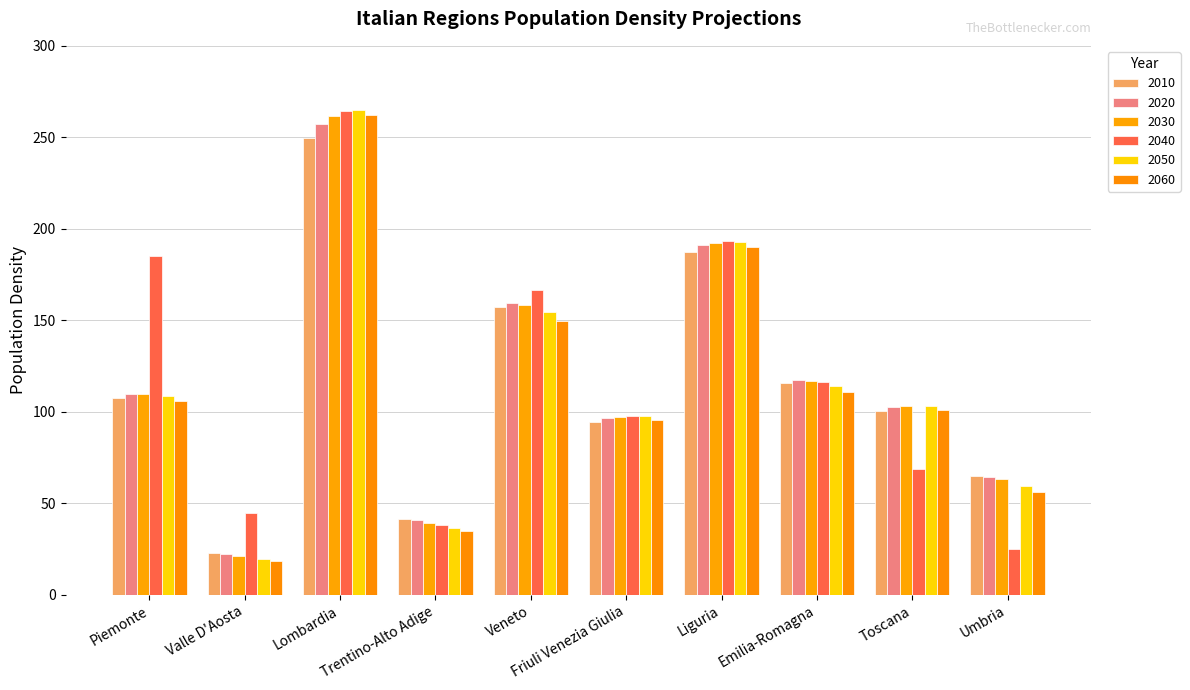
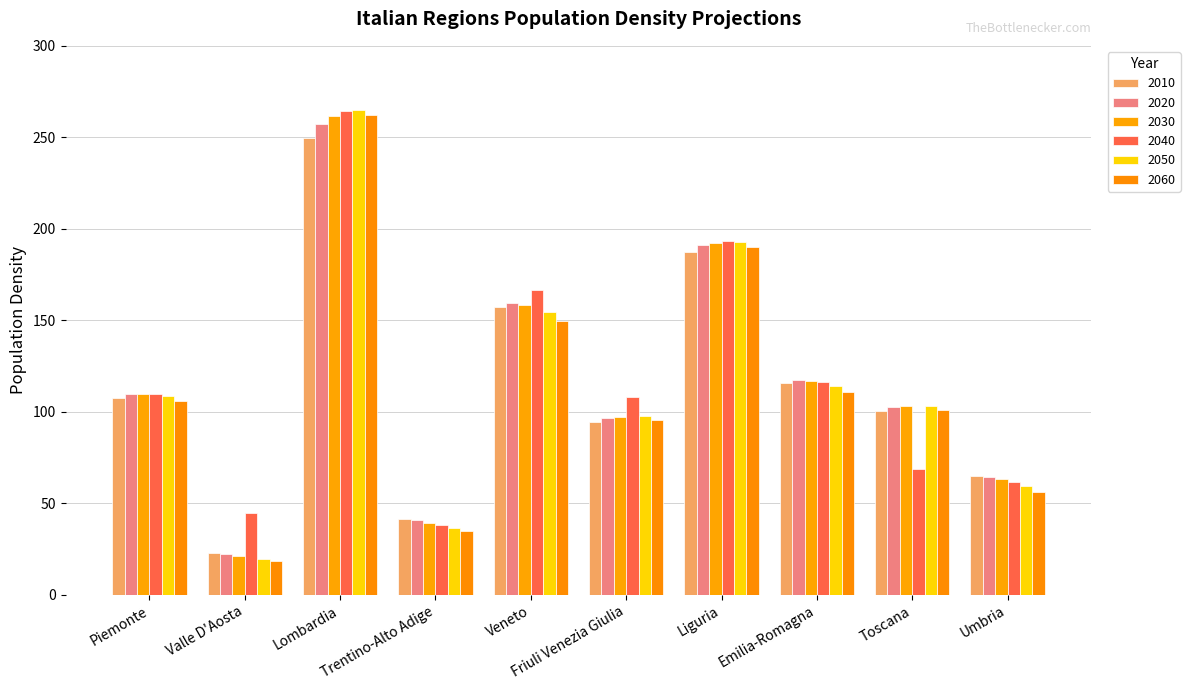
2040, Piemonte: 185 -> 110
2040, Friuli Venezia Giulia: 98 -> 108
2040, Umbria: 25 -> 62
